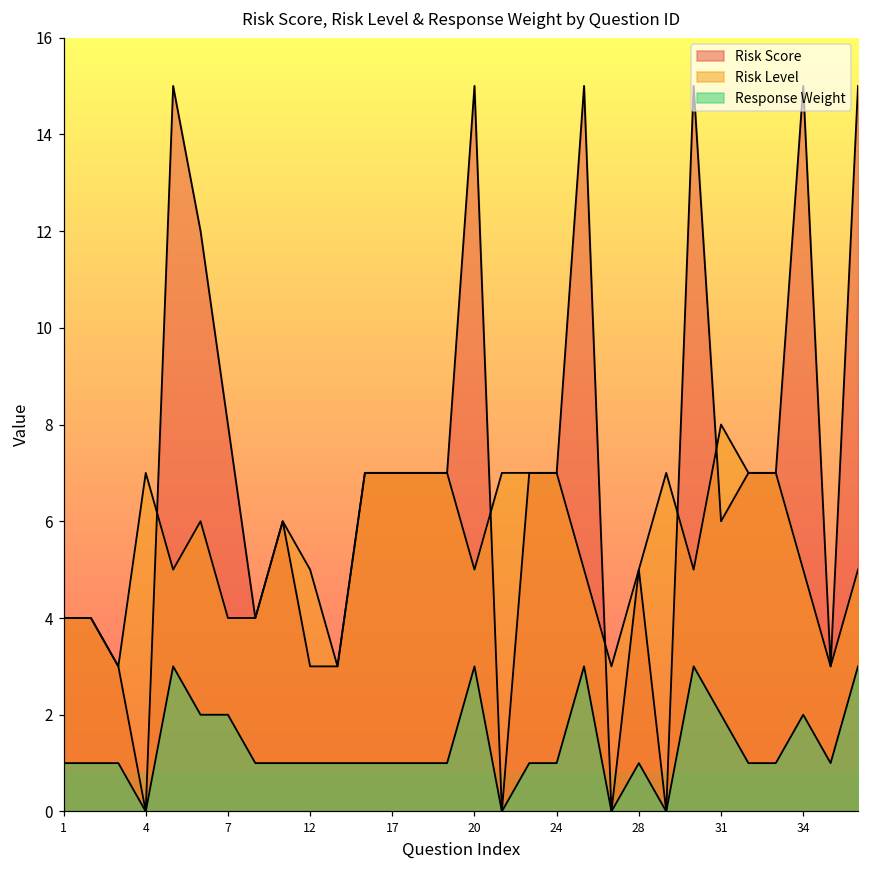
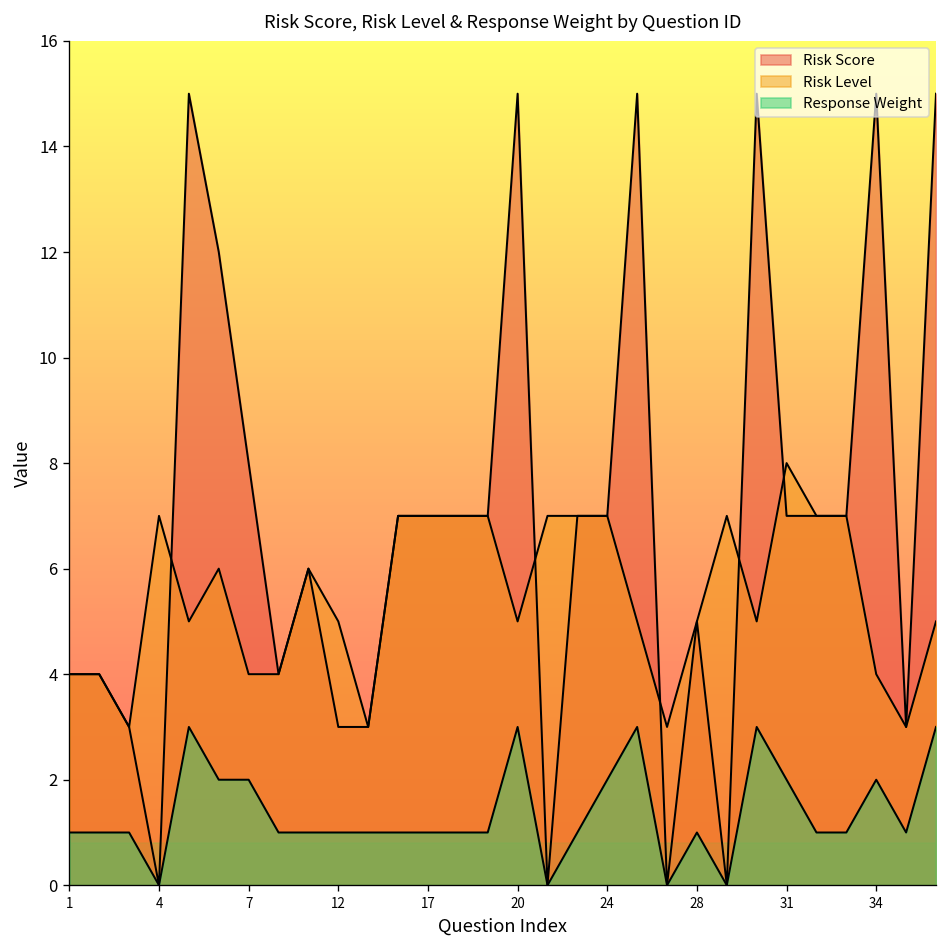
Response Weight, 24: 1 -> 2
Risk Score, 31: 6 -> 7
Risk Level, 34: 5 -> 4
